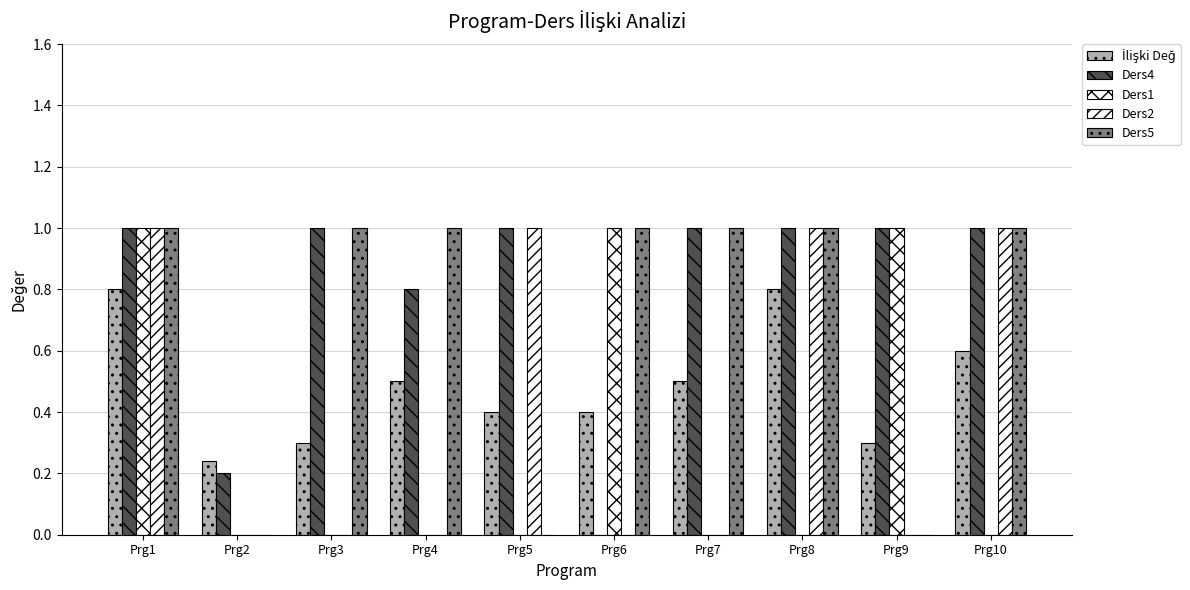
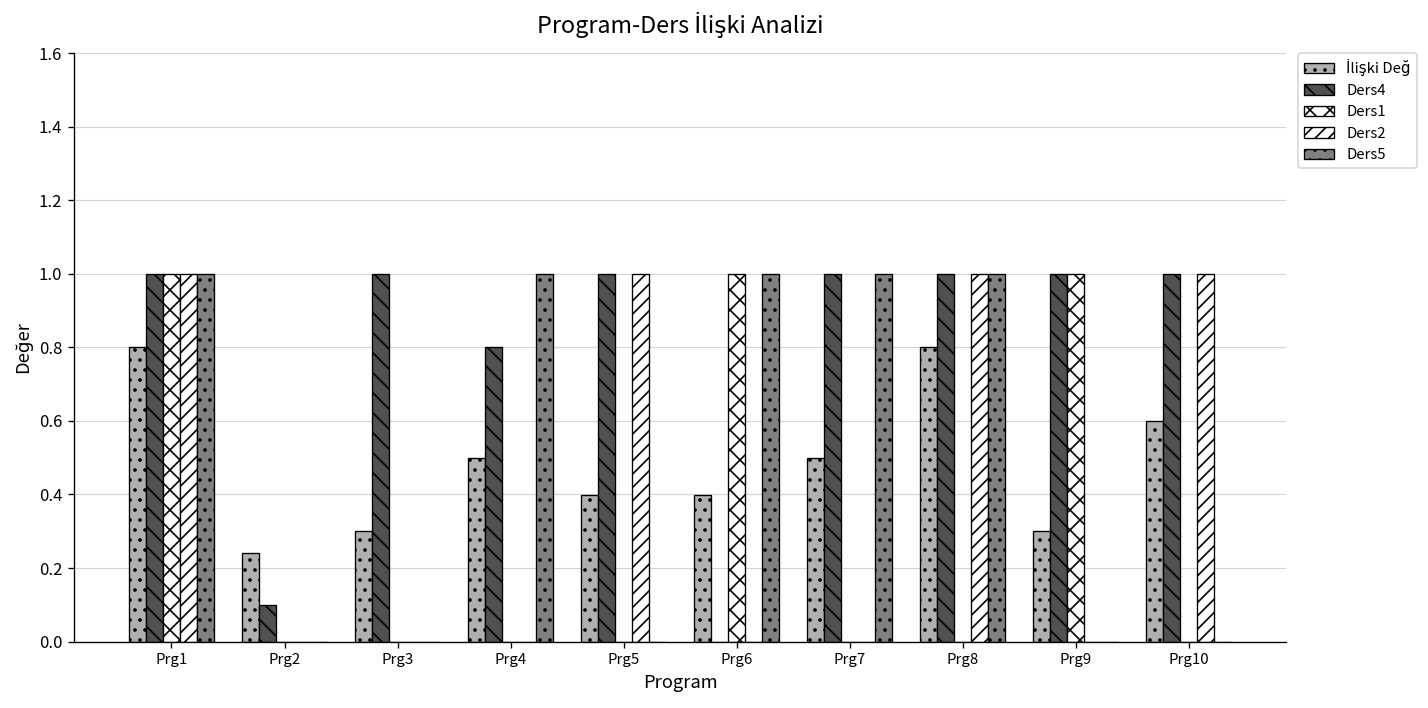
Ders4, Prg2: 0.2 -> 0.1
Ders5, Prg3: 1 -> 0
Ders5, Prg10: 1 -> 0
